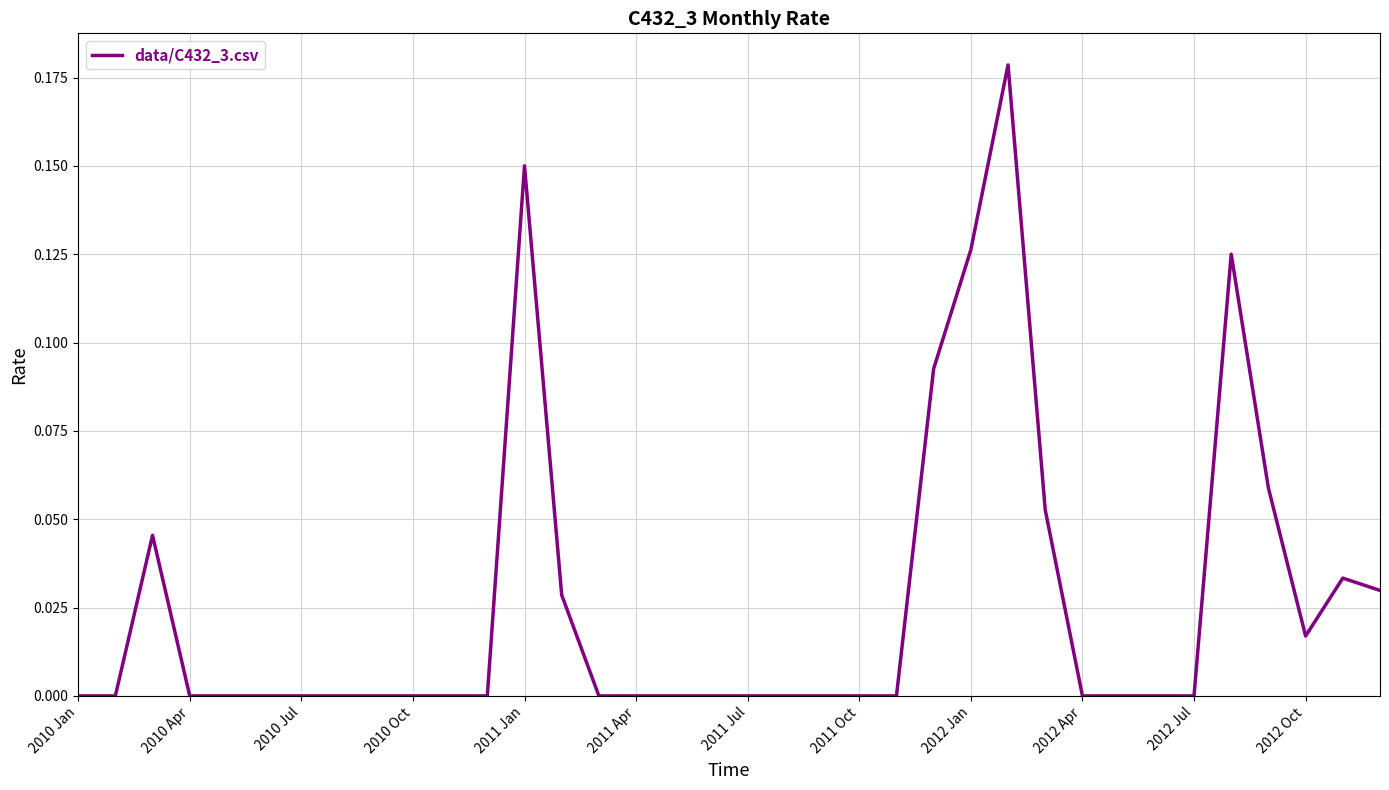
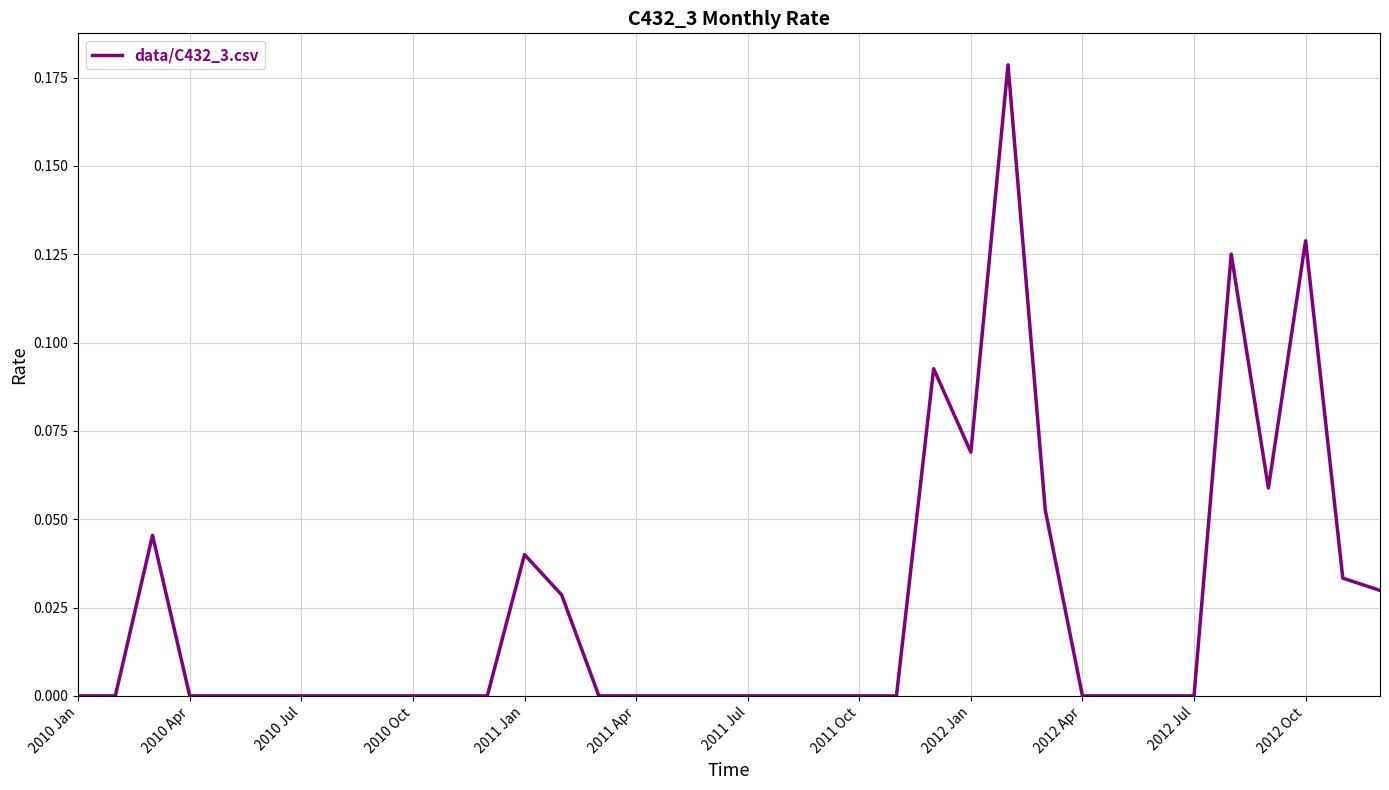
2011 Jan: 0.15 -> 0.04
2012 Jan: 0.126 -> 0.069
2012 Oct: 0.017 -> 0.129
